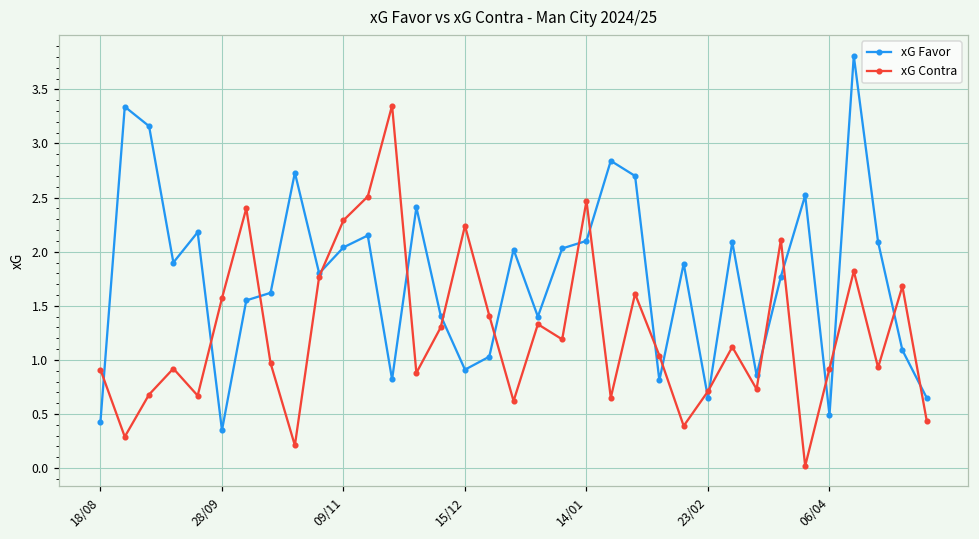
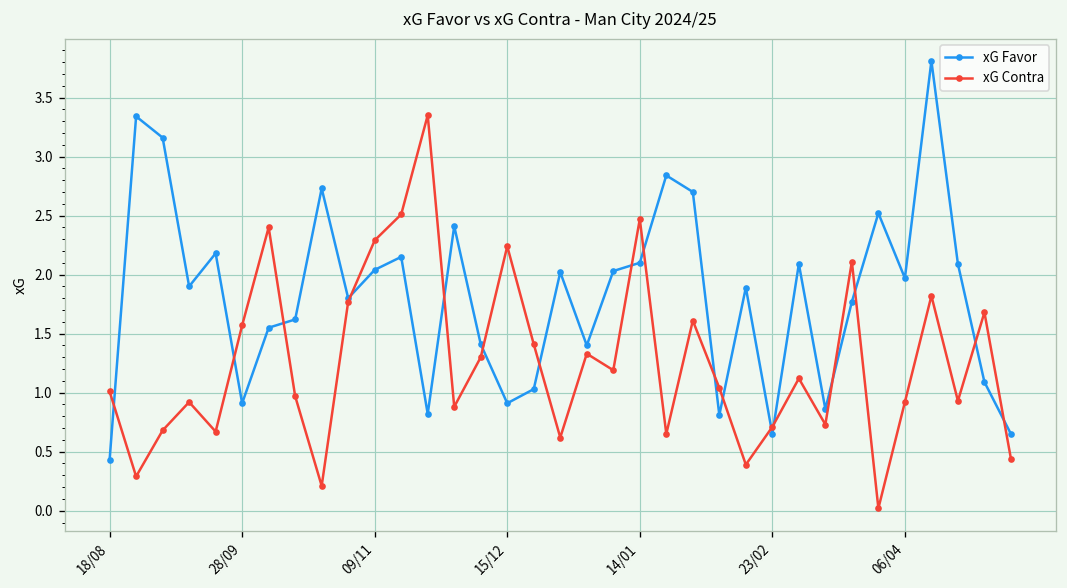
xG Contra, 18/08: 0.9 -> 1.0
xG Favor, 28/09: 0.4 -> 0.9
xG Favor, 06/04: 0.5 -> 2.0
